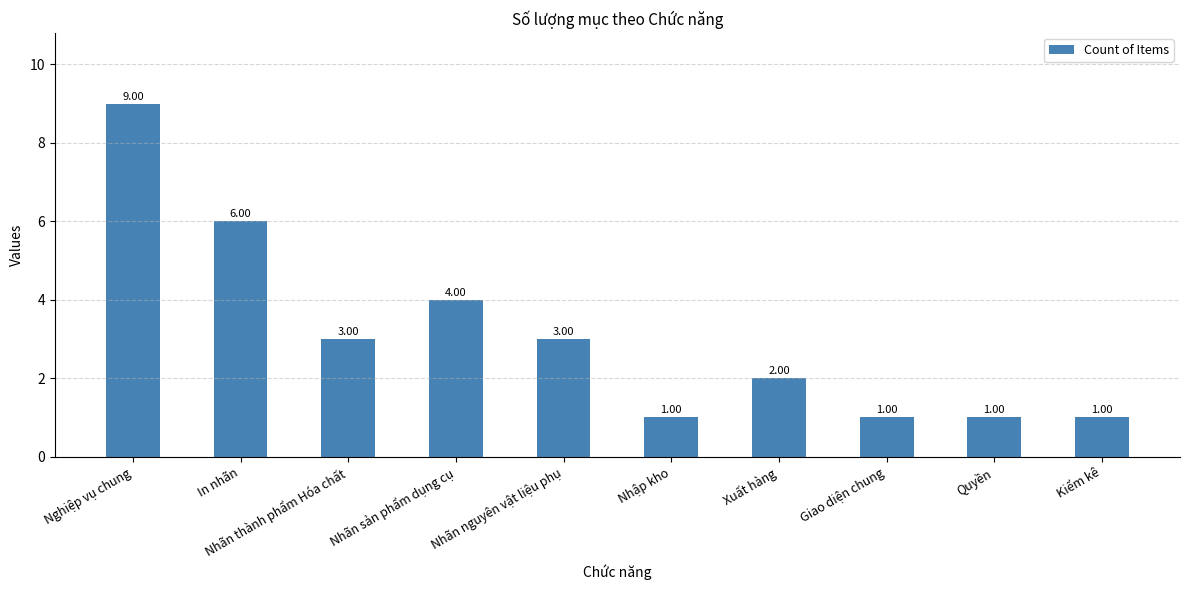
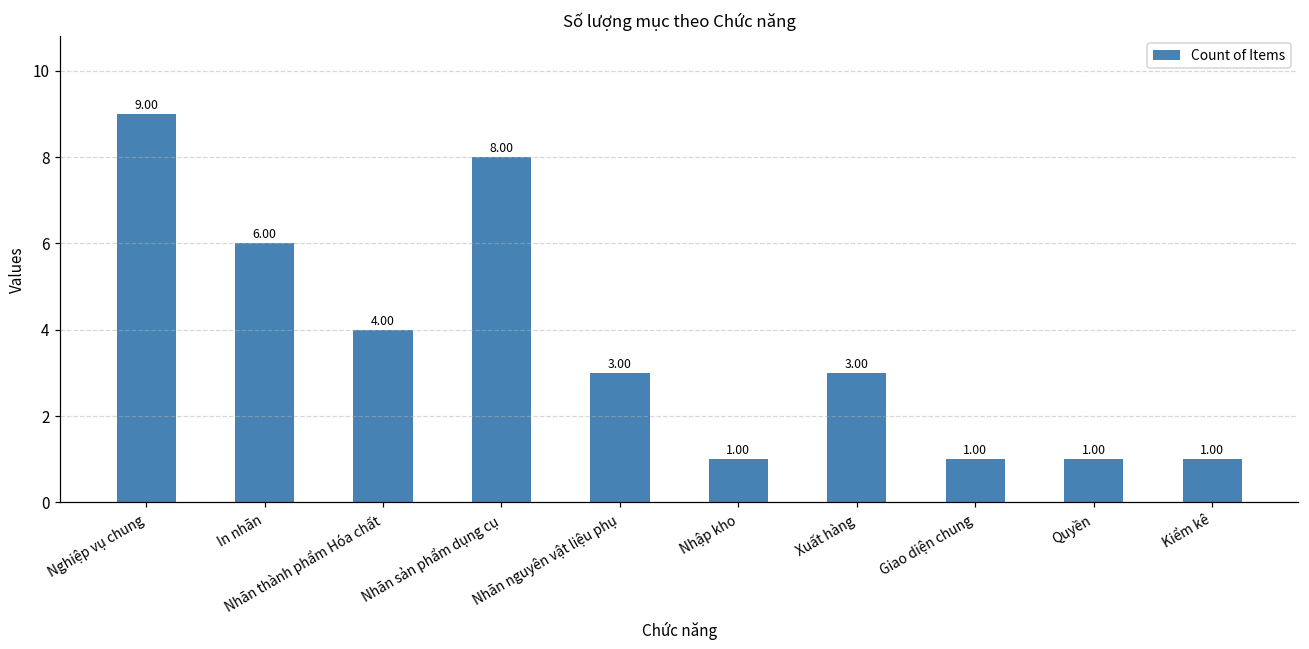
Nhãn thành phẩm Hóa chất: 3.00 -> 4.00
Nhãn sản phẩm dụng cụ: 4.00 -> 8.00
Xuất hàng: 2.00 -> 3.00
